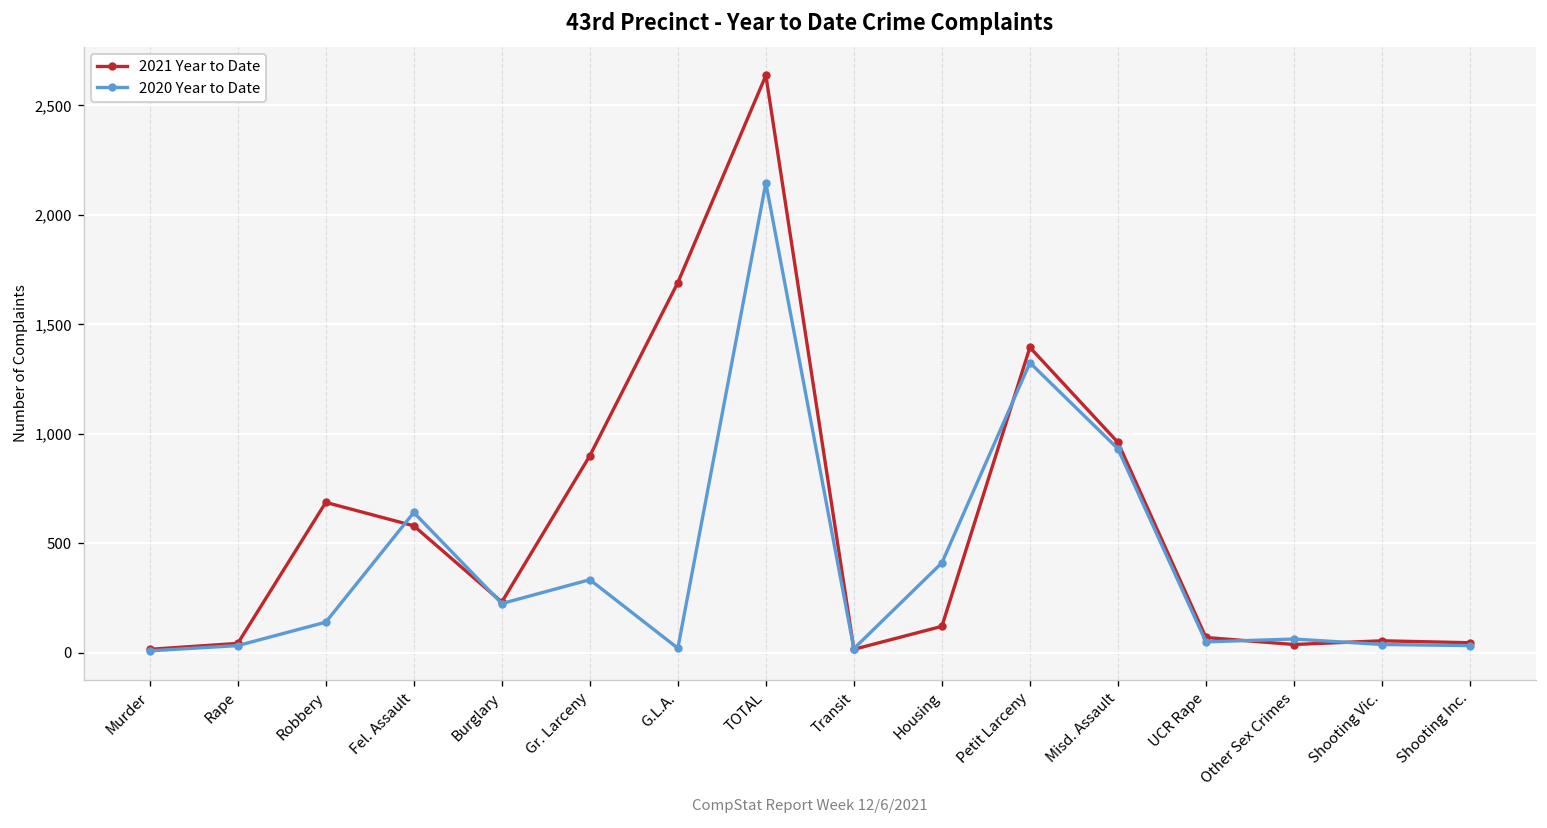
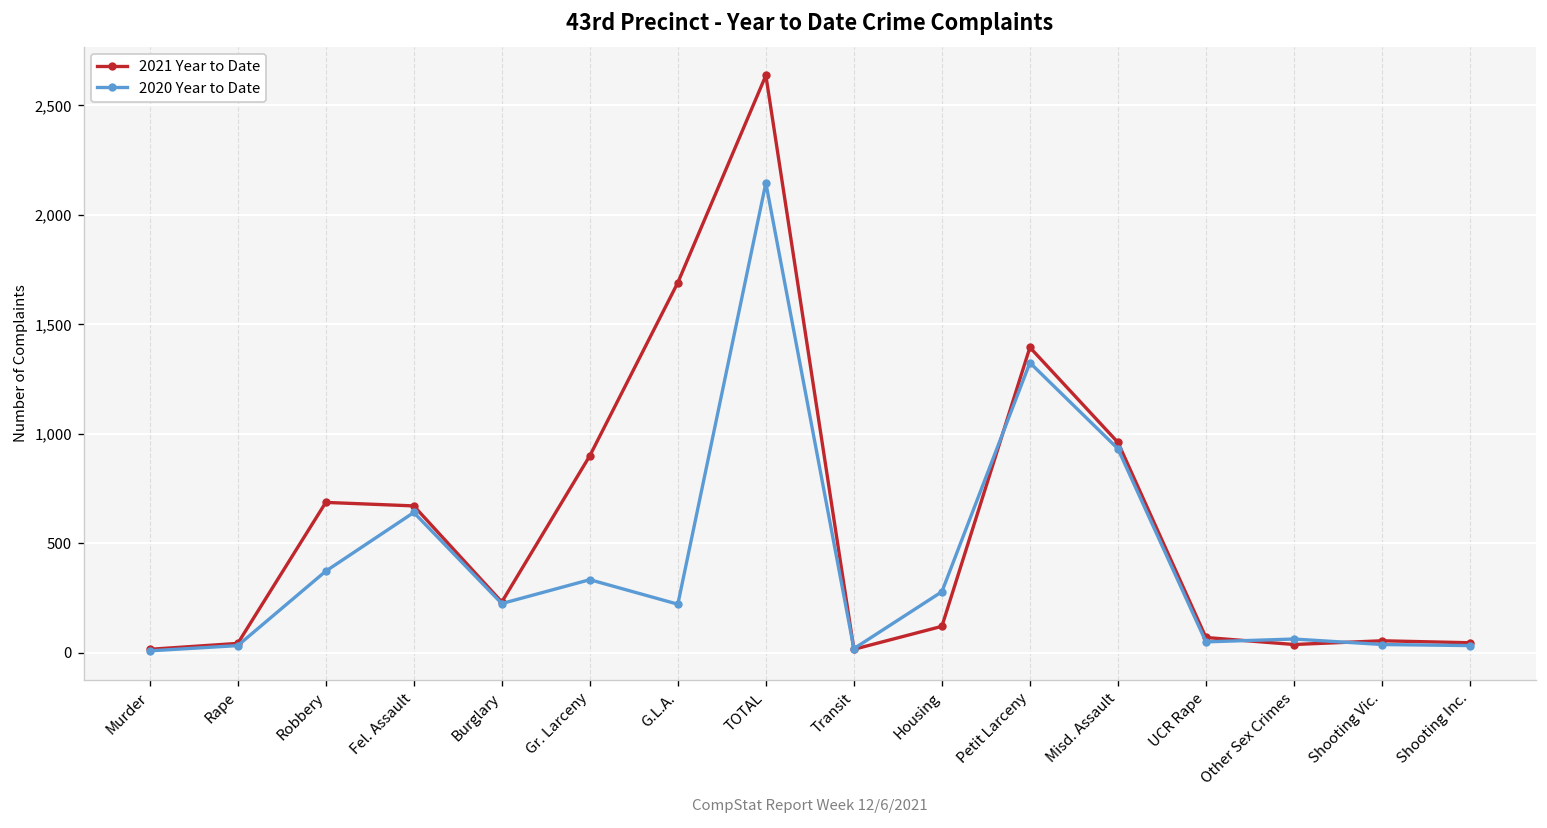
2020 Year to Date, Robbery: 140 -> 370
2021 Year to Date, Fel. Assault: 580 -> 670
2020 Year to Date, G.L.A.: 20 -> 220
2020 Year to Date, Housing: 410 -> 280
